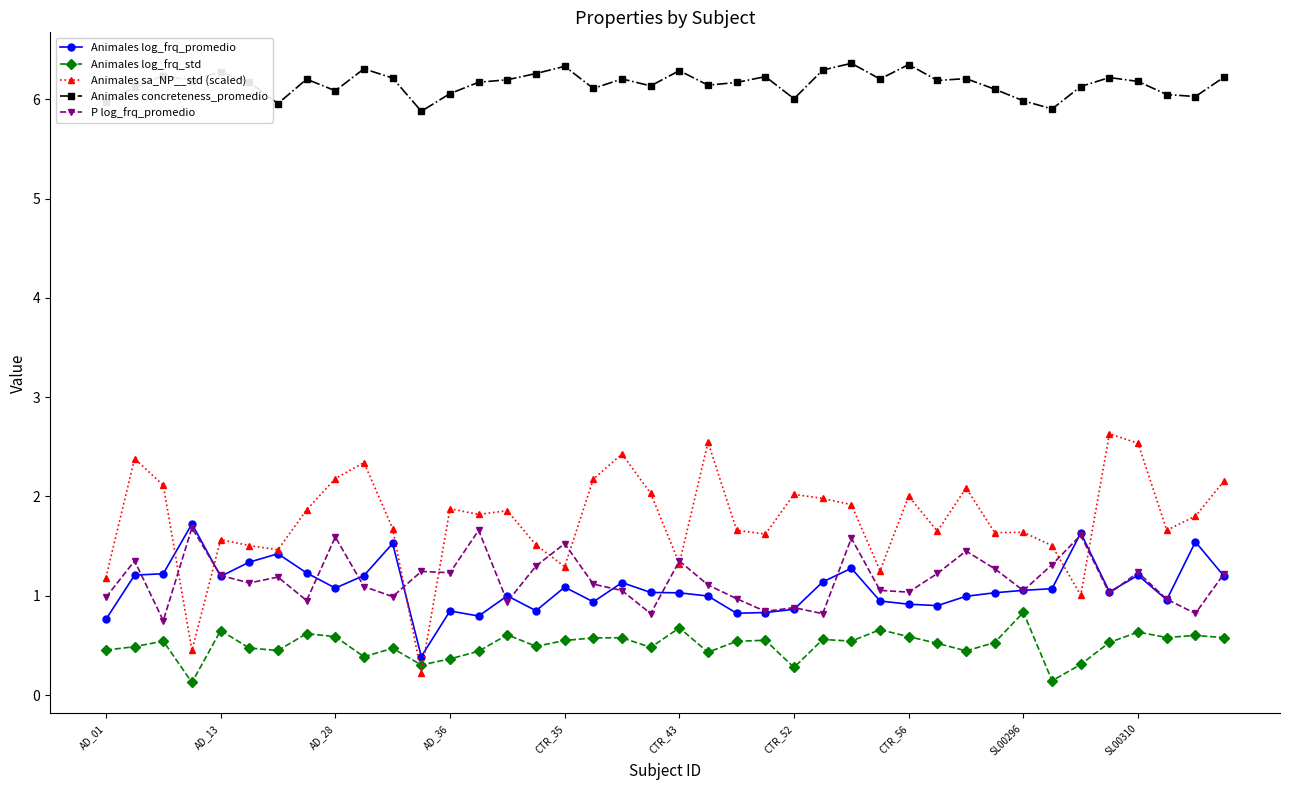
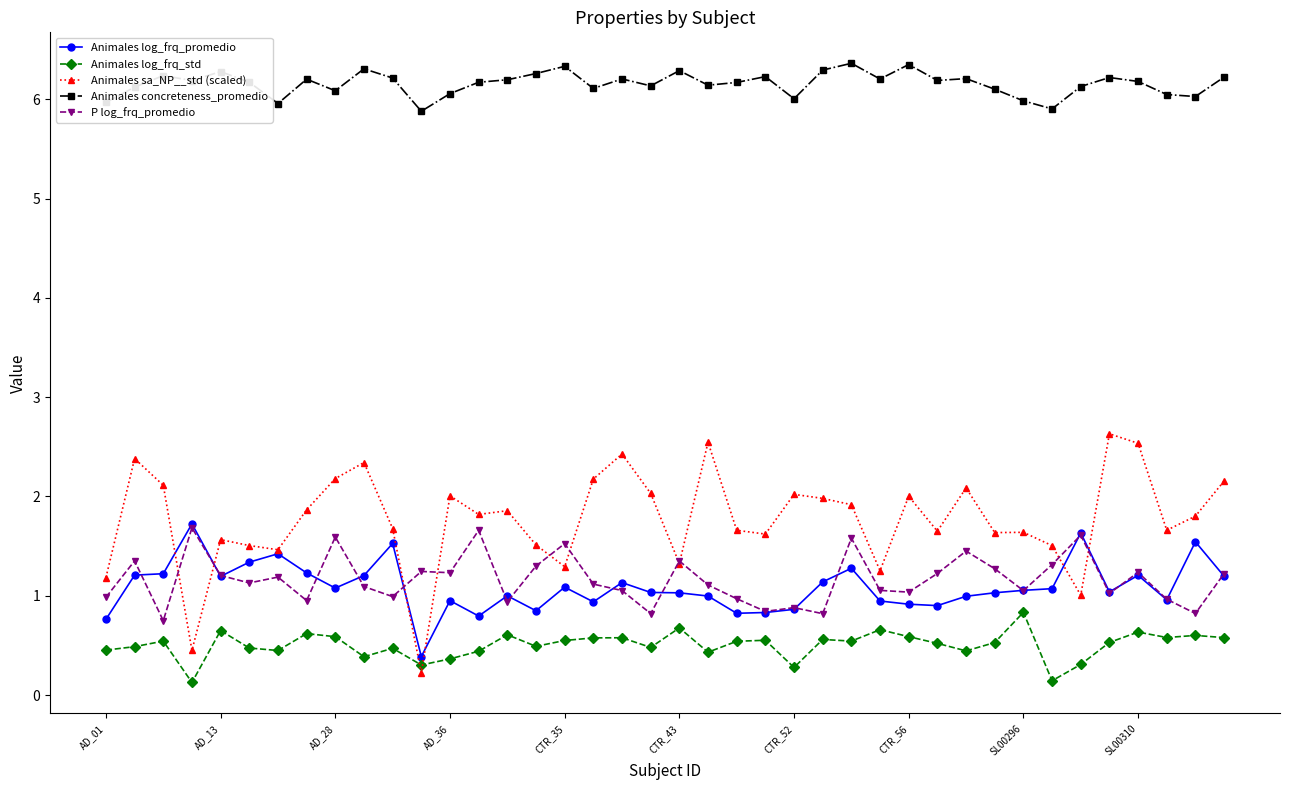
Animales log_frq_promedio, AD_36: 0.8 -> 1.0
Animales sa_NP__std (scaled), AD_36: 1.9 -> 2.0
